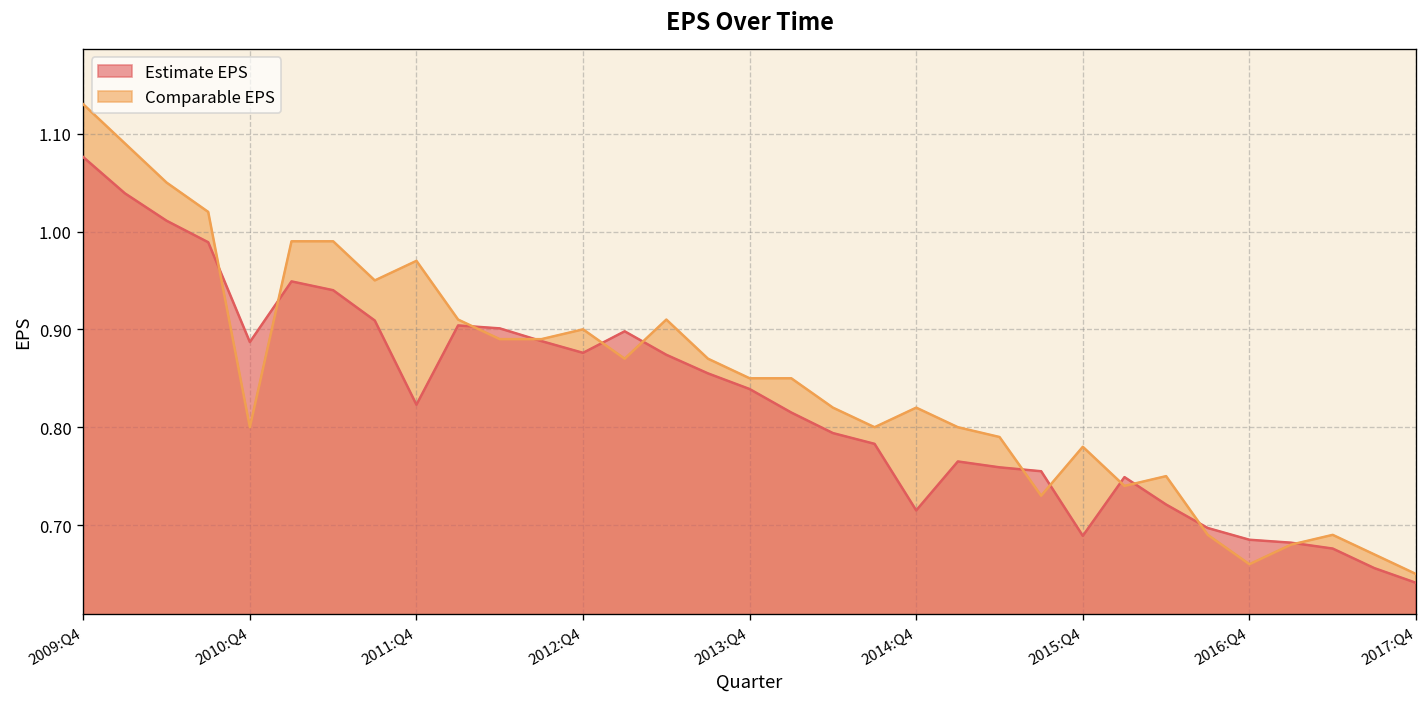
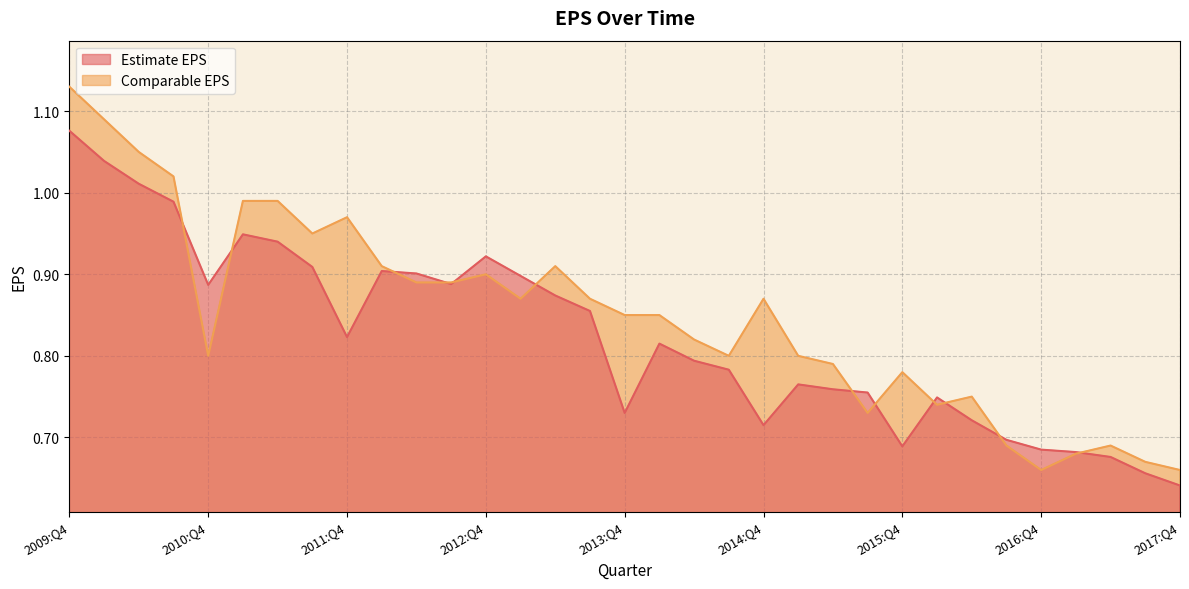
Estimate EPS, 2012:Q4: 0.88 -> 0.92
Estimate EPS, 2013:Q4: 0.84 -> 0.73
Comparable EPS, 2014:Q4: 0.82 -> 0.87
Comparable EPS, 2017:Q4: 0.65 -> 0.66
